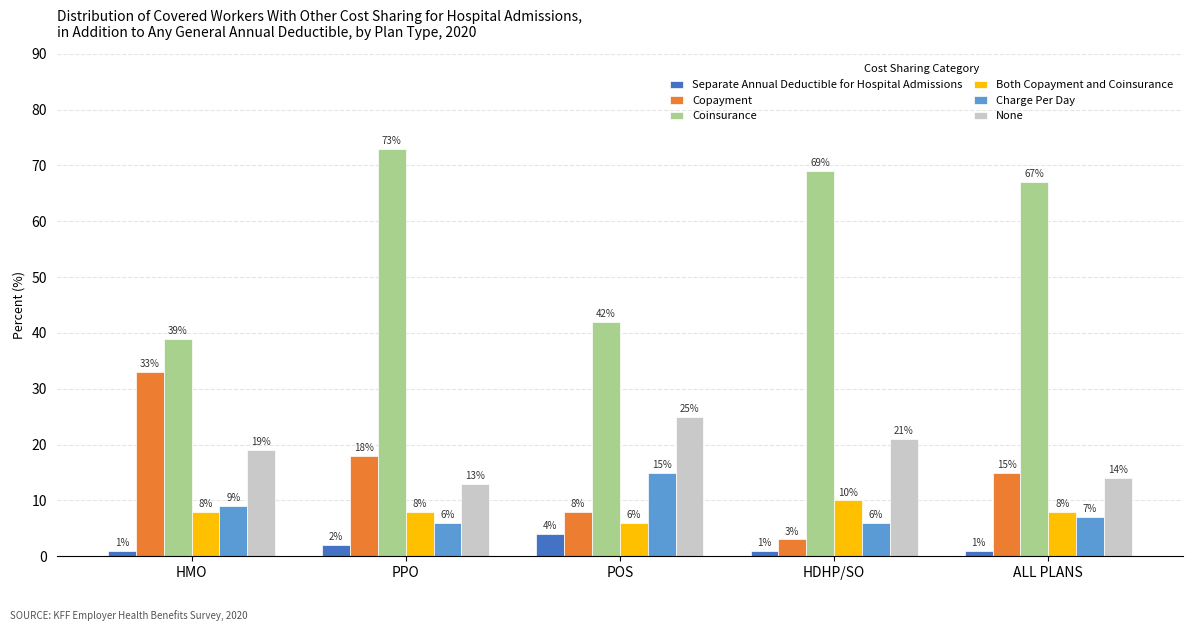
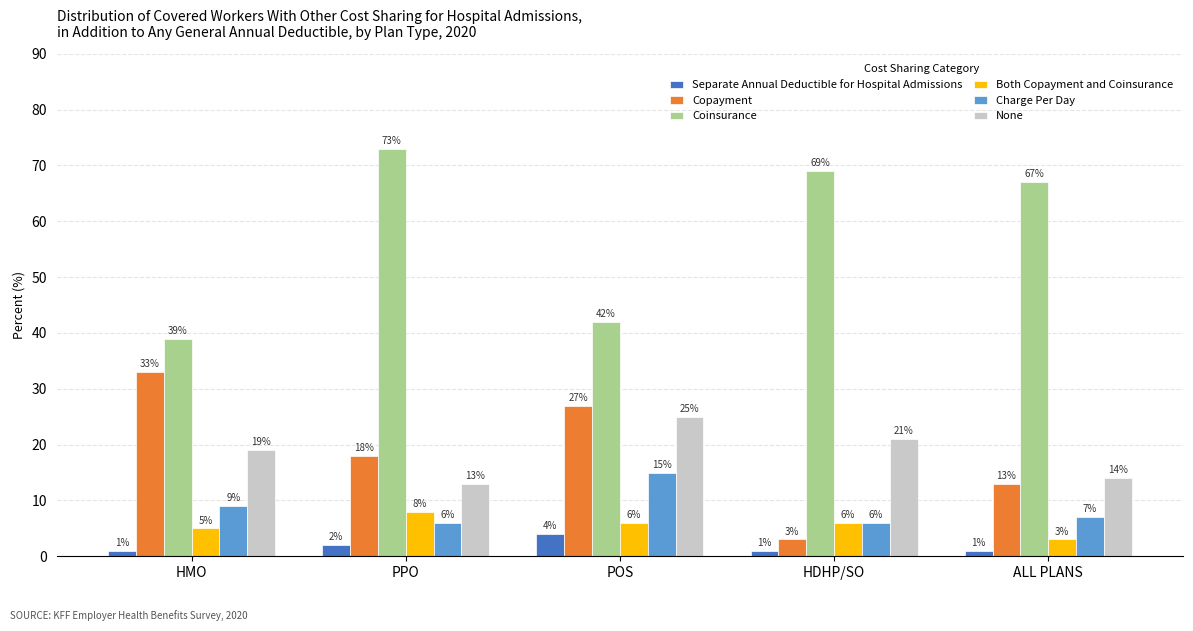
Both Copayment and Coinsurance, HMO: 8% -> 5%
Copayment, POS: 8% -> 27%
Both Copayment and Coinsurance, HDHP/SO: 10% -> 6%
Copayment, ALL PLANS: 15% -> 13%
Both Copayment and Coinsurance, ALL PLANS: 8% -> 3%
